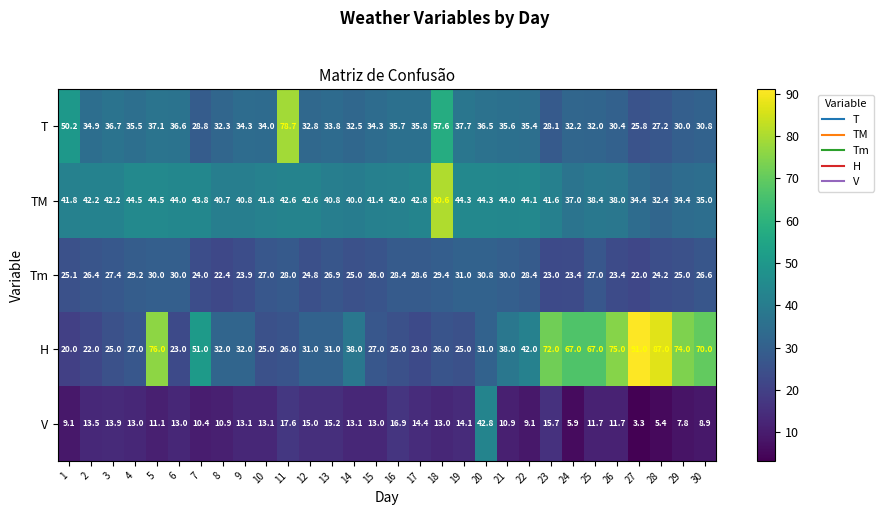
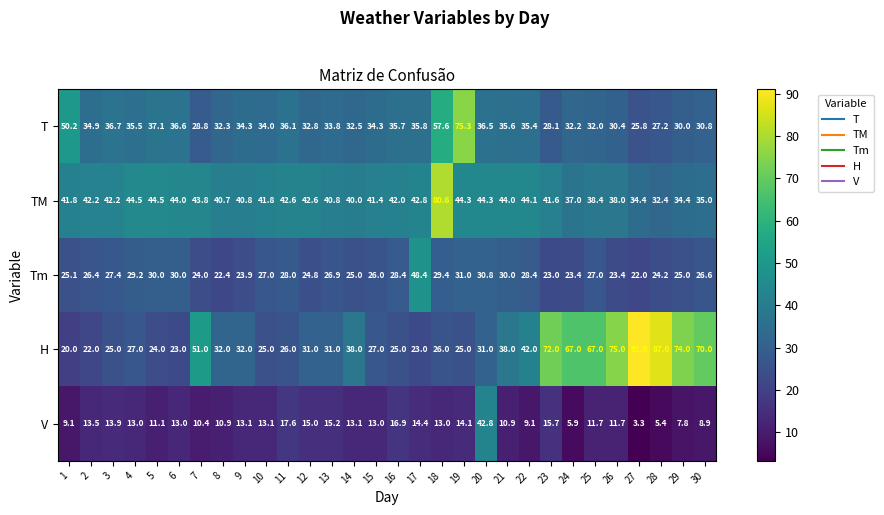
T, 11: 78.7 -> 36.1
T, 19: 37.7 -> 75.3
Tm, 17: 28.6 -> 48.4
H, 5: 76.0 -> 24.0
